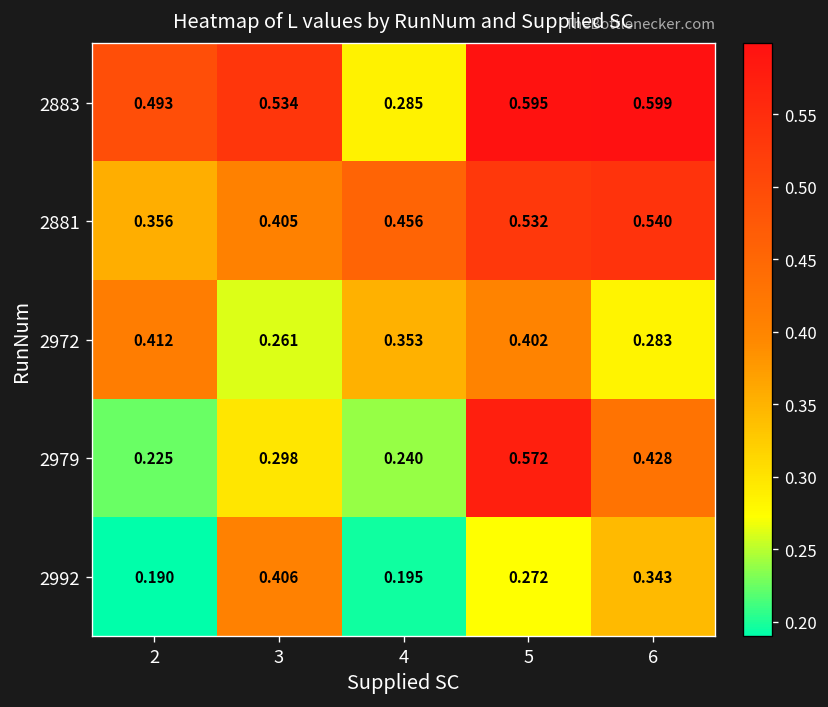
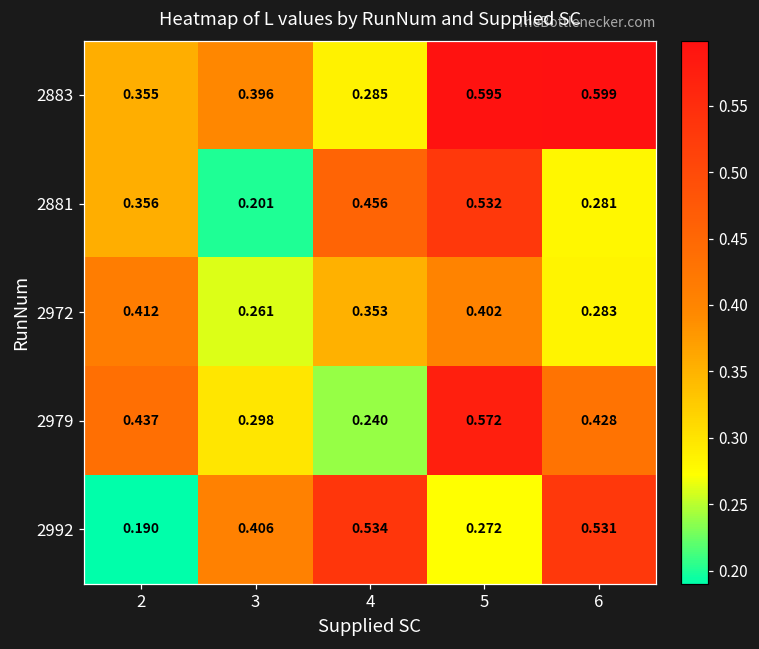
2883, 2: 0.493 -> 0.355
2883, 3: 0.534 -> 0.396
2881, 3: 0.405 -> 0.201
2881, 6: 0.540 -> 0.281
2979, 2: 0.225 -> 0.437
2992, 4: 0.195 -> 0.534
2992, 6: 0.343 -> 0.531
